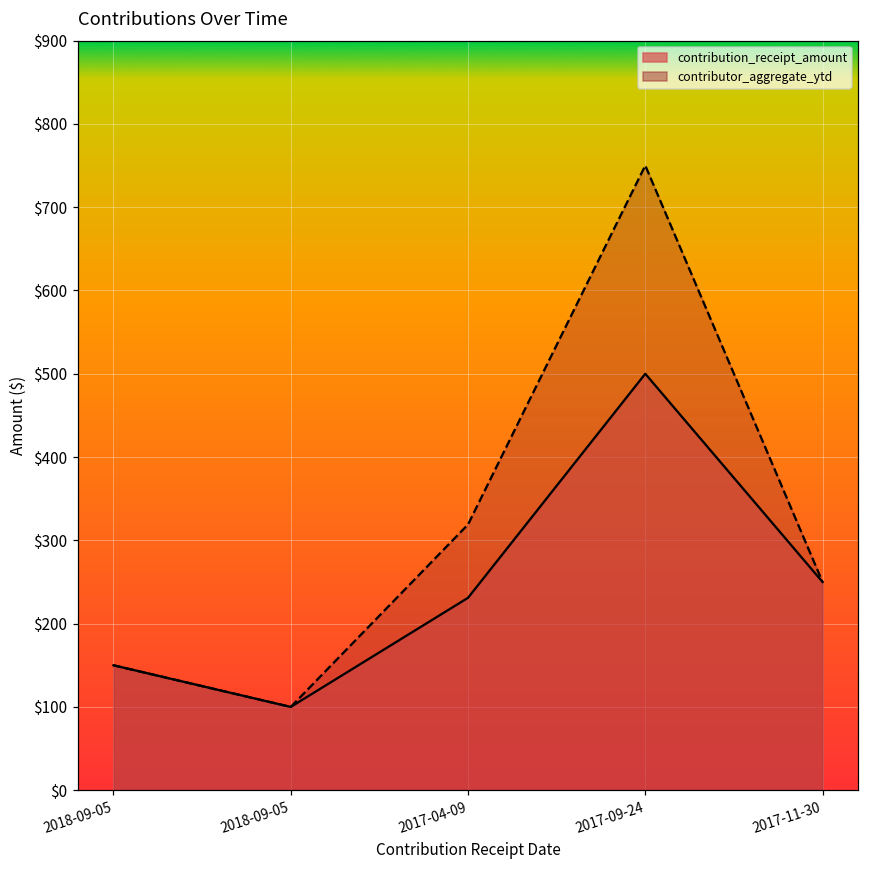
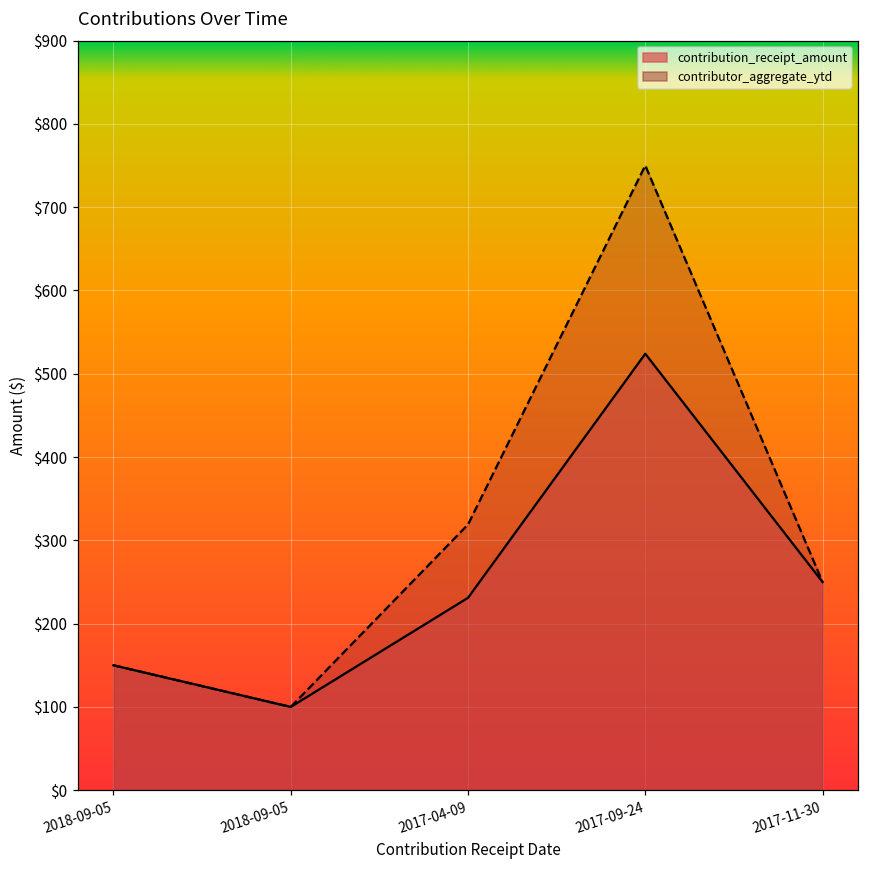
contribution_receipt_amount, 2017-09-24: $500 -> $520
